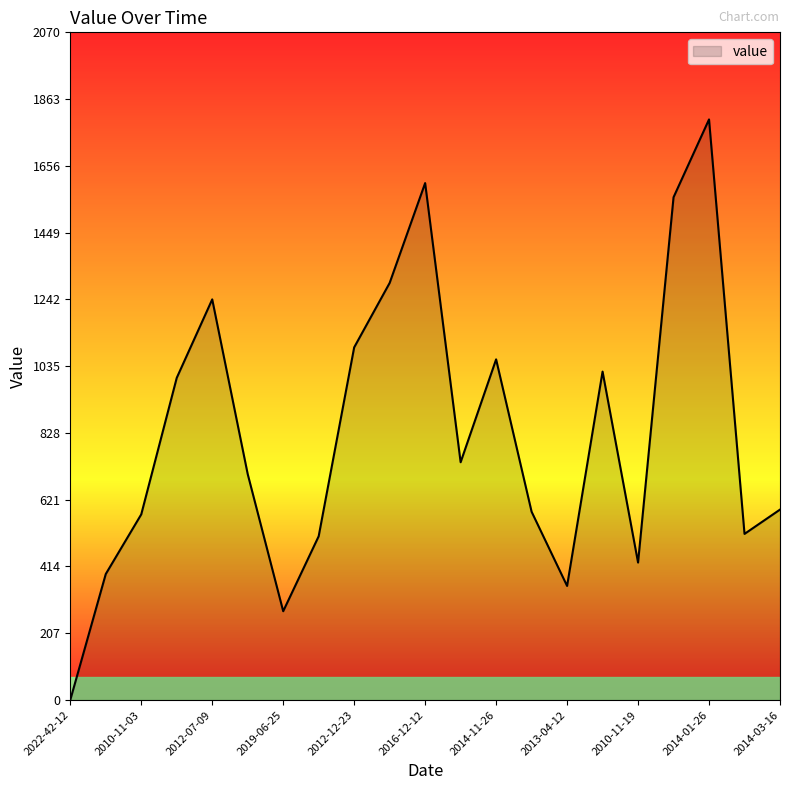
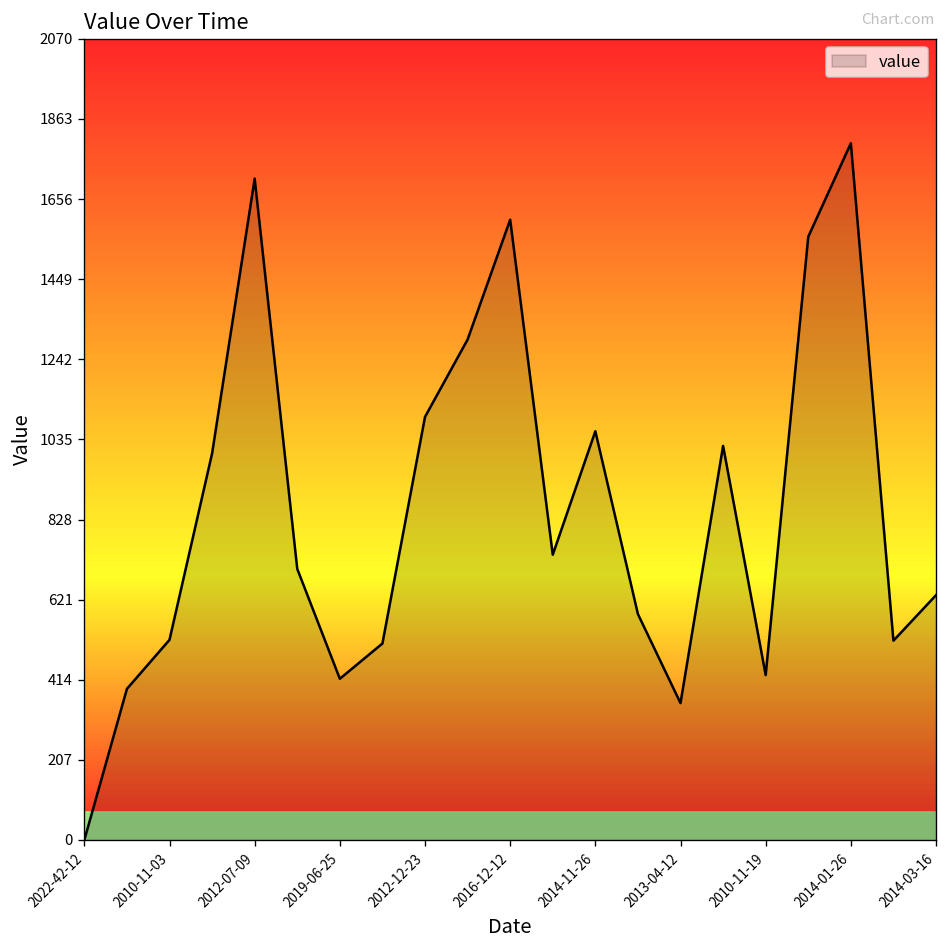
2010-11-03: 580 -> 520
2012-07-09: 1240 -> 1710
2019-06-25: 280 -> 420
2014-03-16: 590 -> 630
